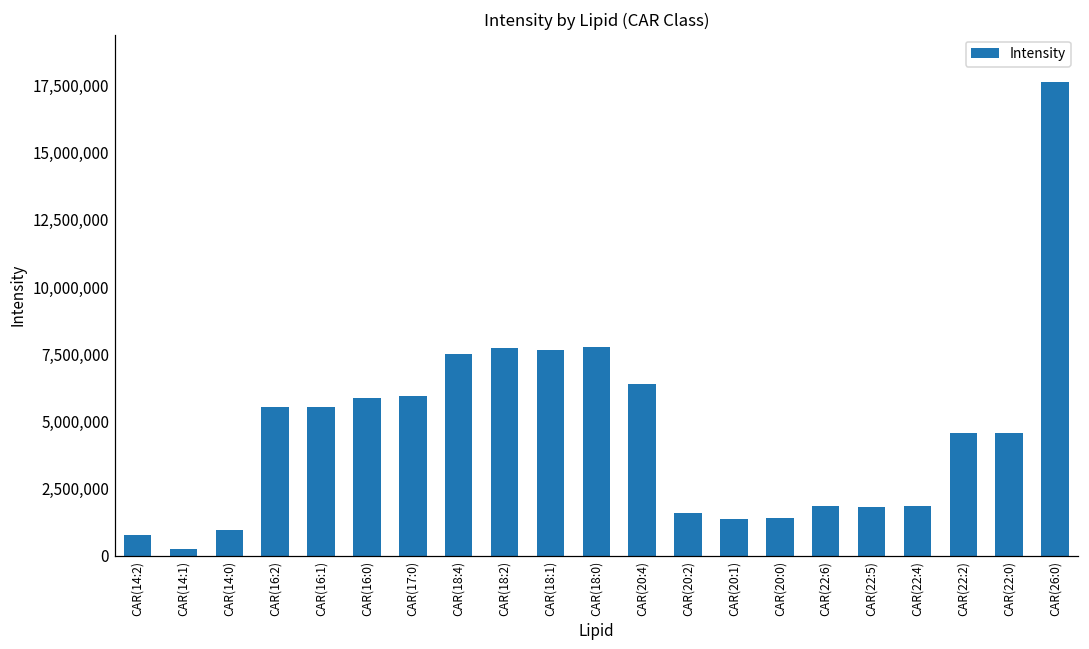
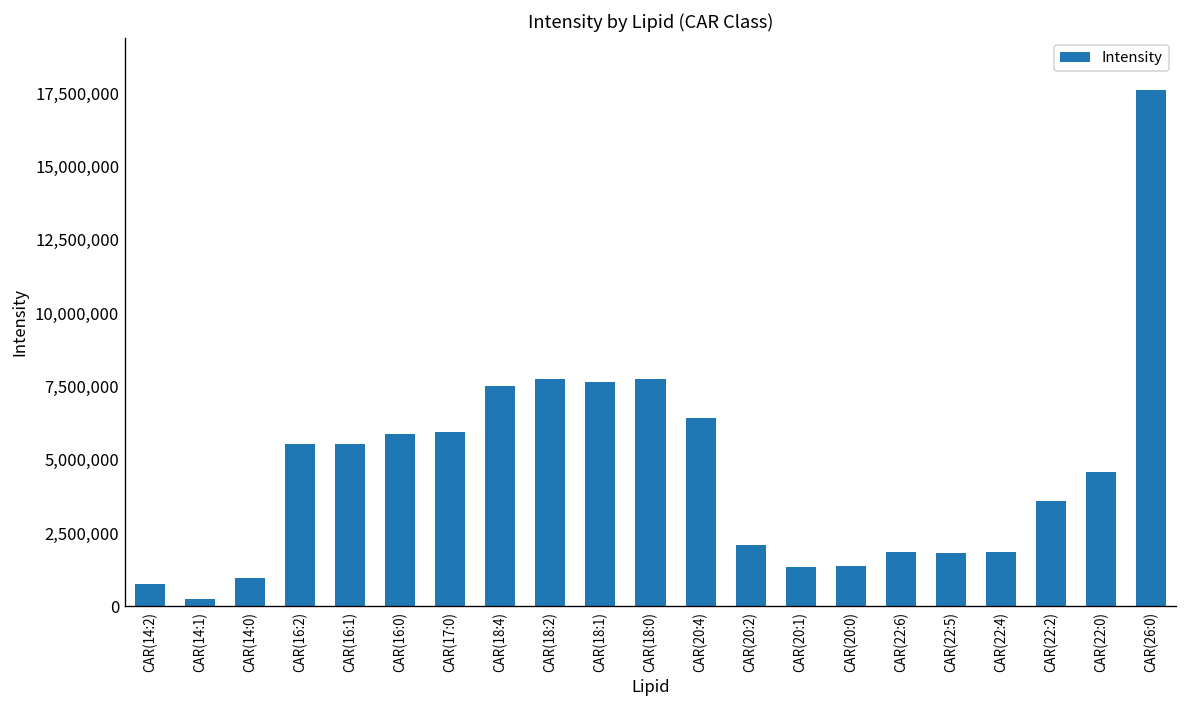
CAR(20:2): 1,600,000 -> 2,100,000
CAR(22:2): 4,600,000 -> 3,600,000
